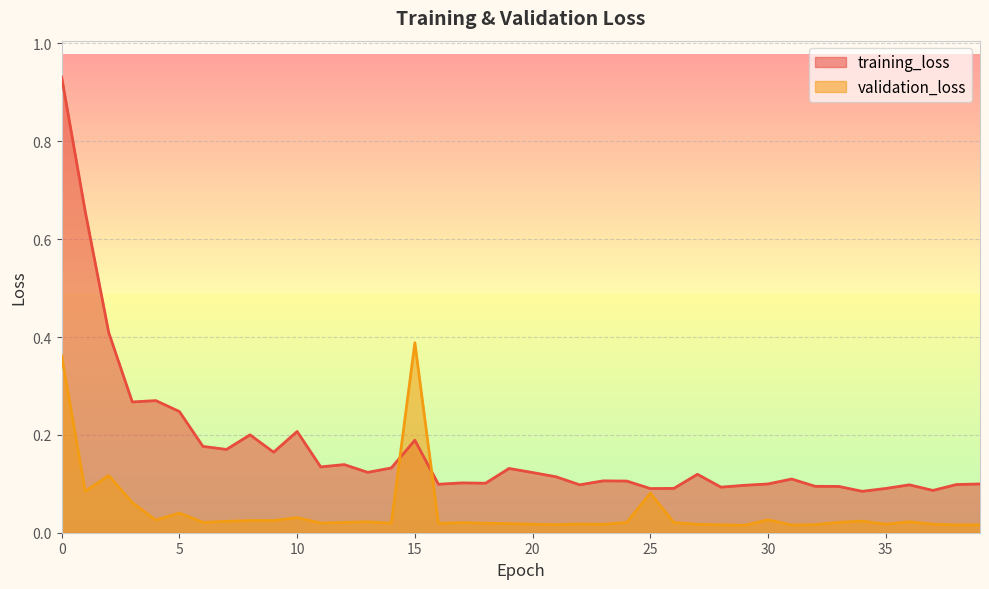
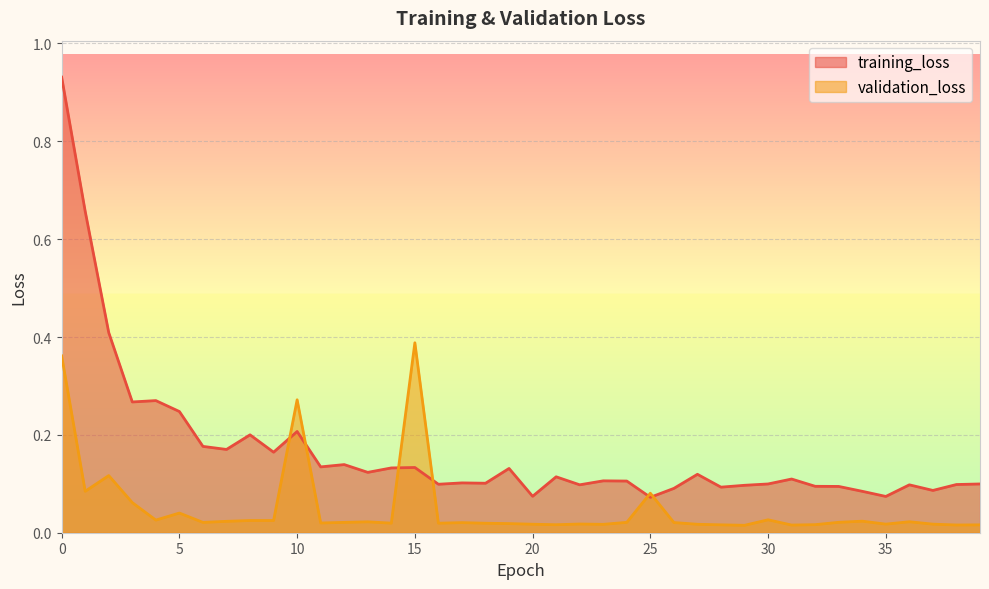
validation_loss, 10: 0.03 -> 0.27
training_loss, 15: 0.19 -> 0.13
training_loss, 20: 0.12 -> 0.07
training_loss, 25: 0.09 -> 0.07
training_loss, 35: 0.09 -> 0.07
